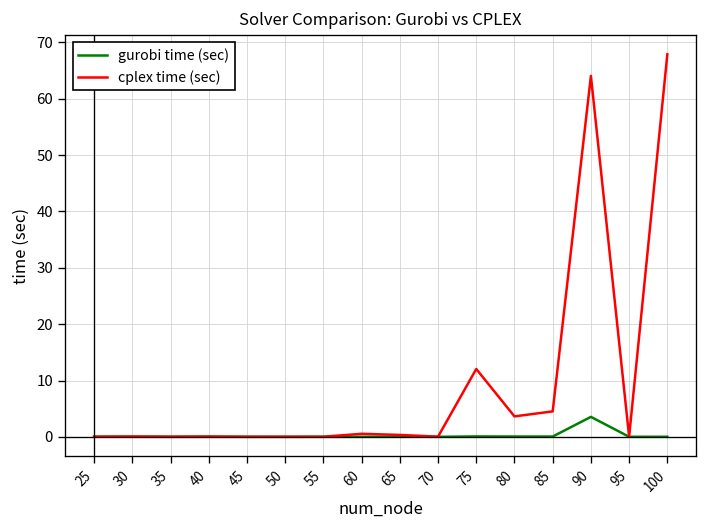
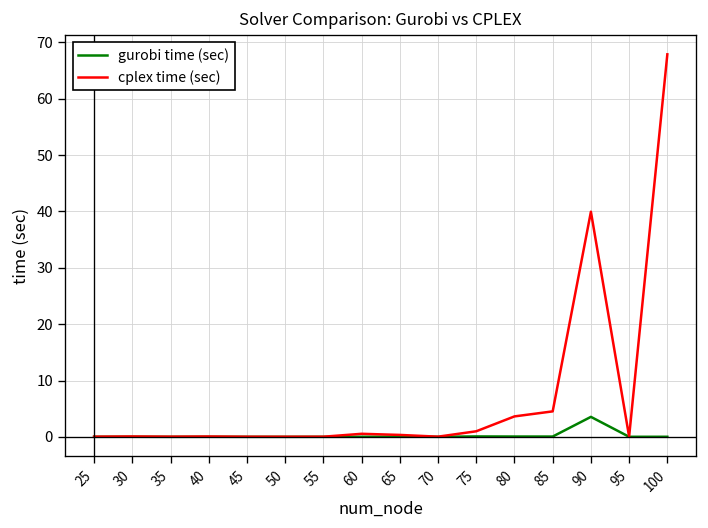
cplex time (sec), 75: 12 -> 1
cplex time (sec), 90: 64 -> 40
